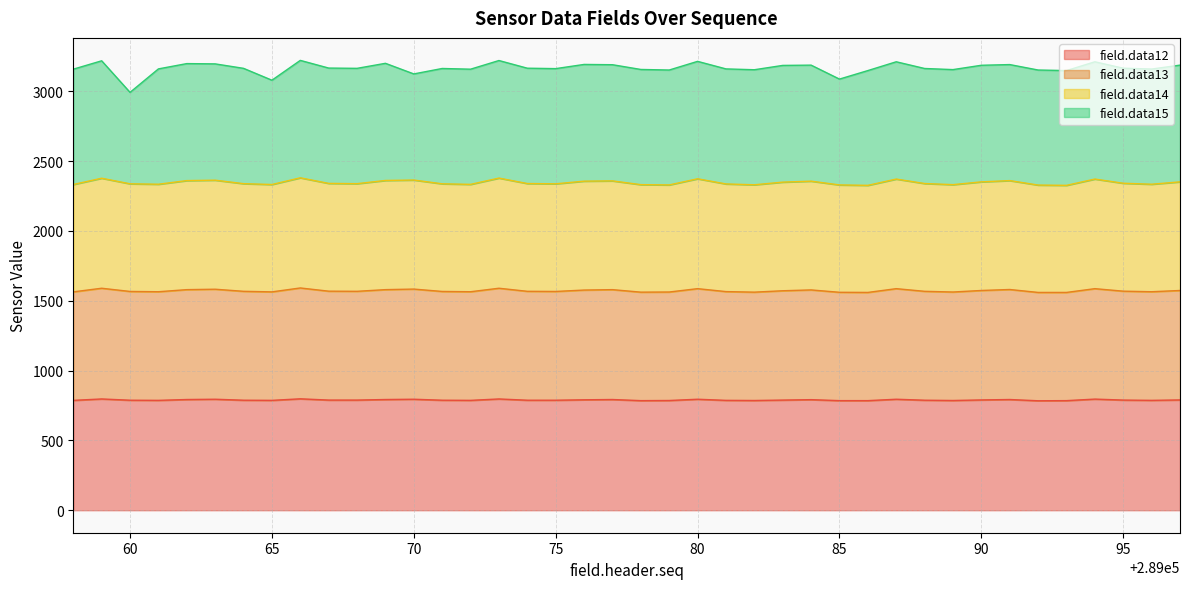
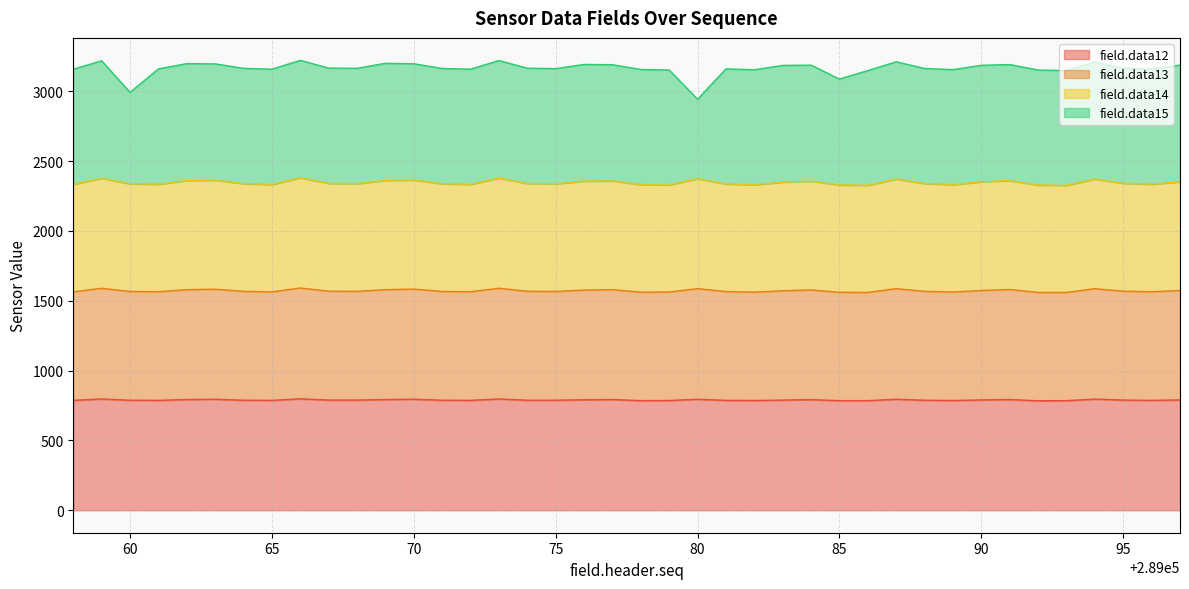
field.data15, 65: 750 -> 830
field.data15, 70: 760 -> 830
field.data15, 80: 840 -> 570
